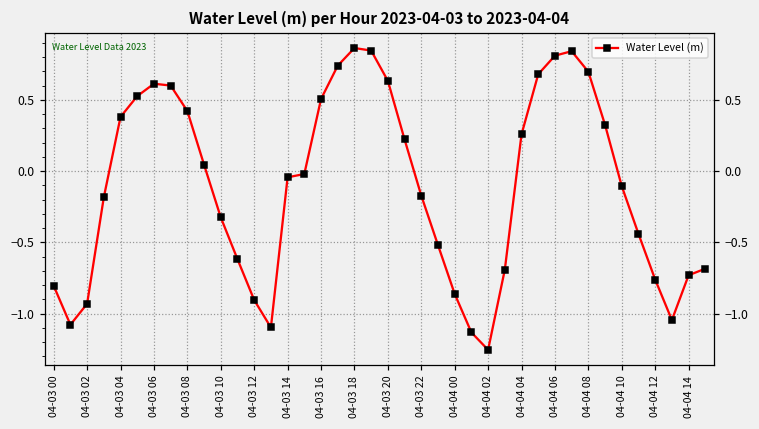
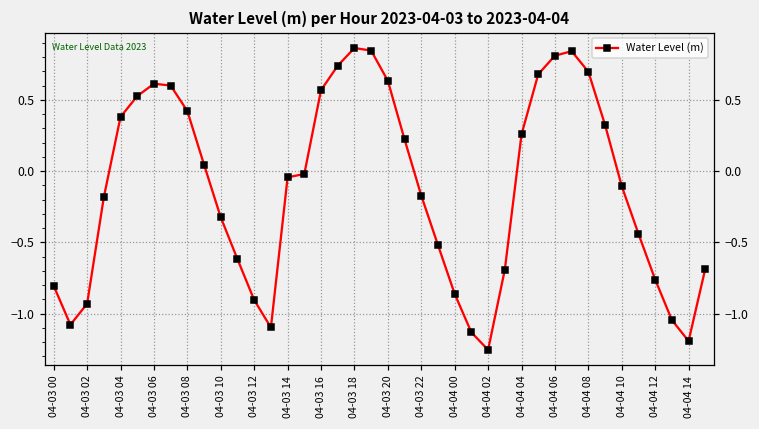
04-03 16: 0.51 -> 0.57
04-04 14: -0.73 -> -1.19
